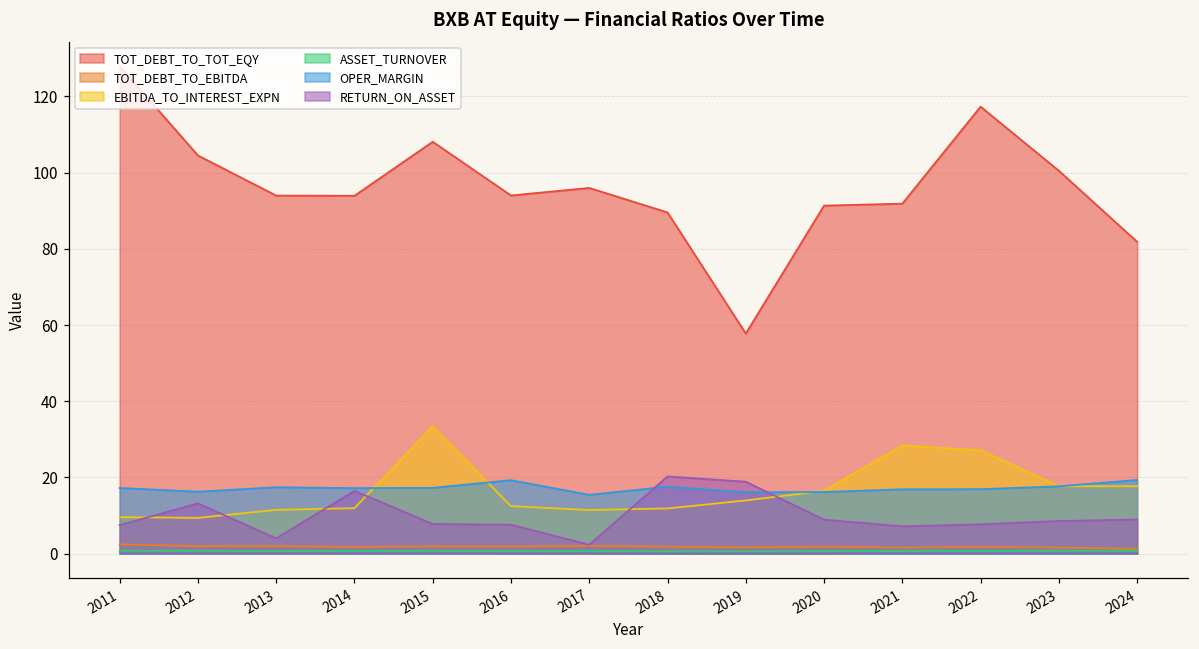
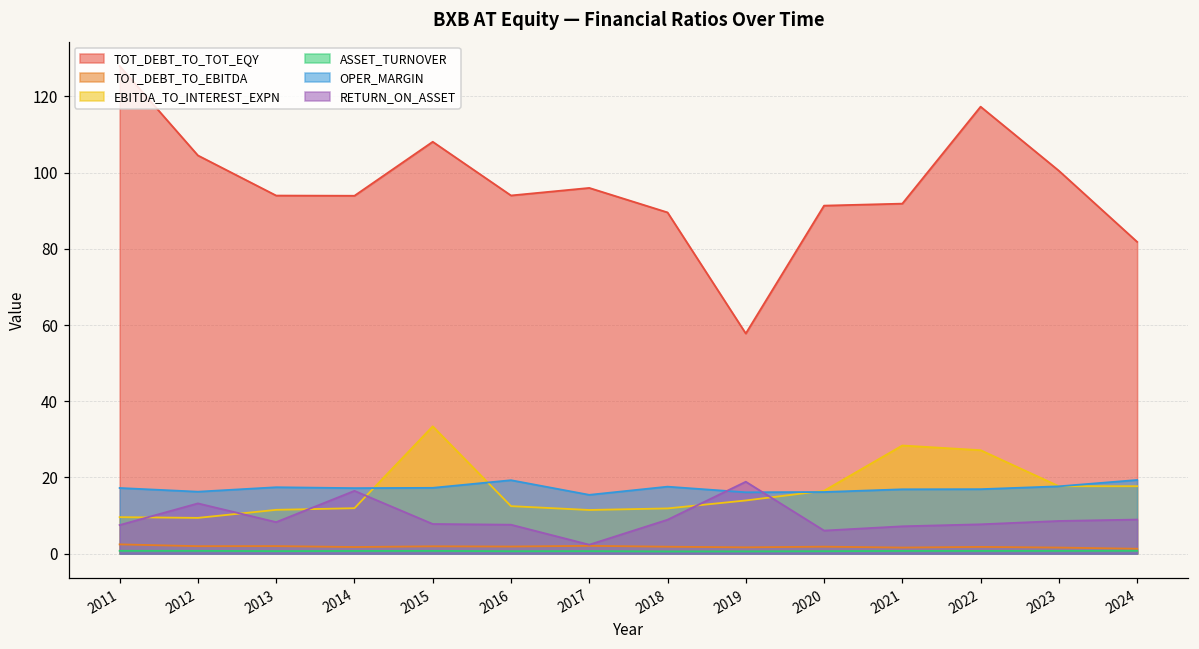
RETURN_ON_ASSET, 2013: 4 -> 8
RETURN_ON_ASSET, 2018: 20 -> 9
RETURN_ON_ASSET, 2020: 9 -> 6
